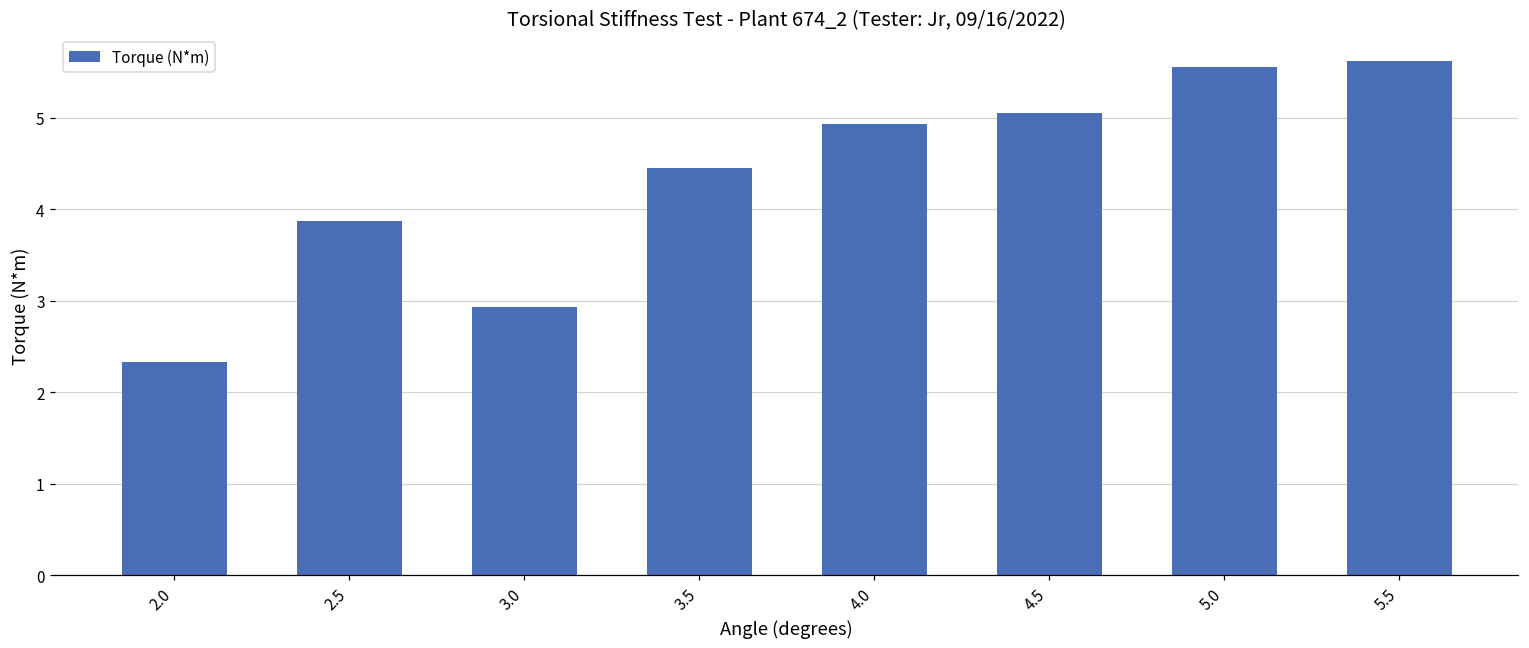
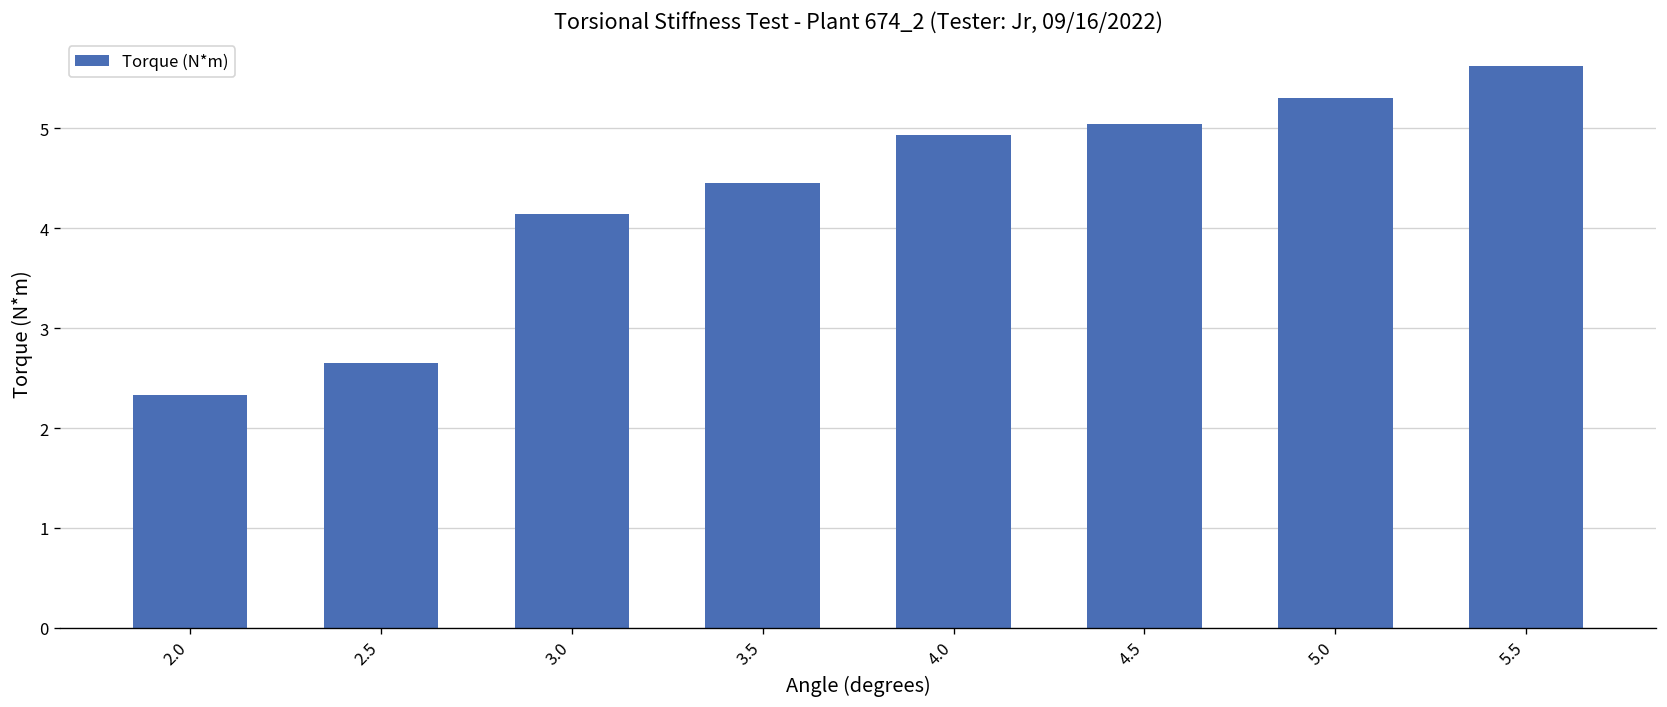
2.5: 3.9 -> 2.7
3.0: 2.9 -> 4.1
5.0: 5.6 -> 5.3
